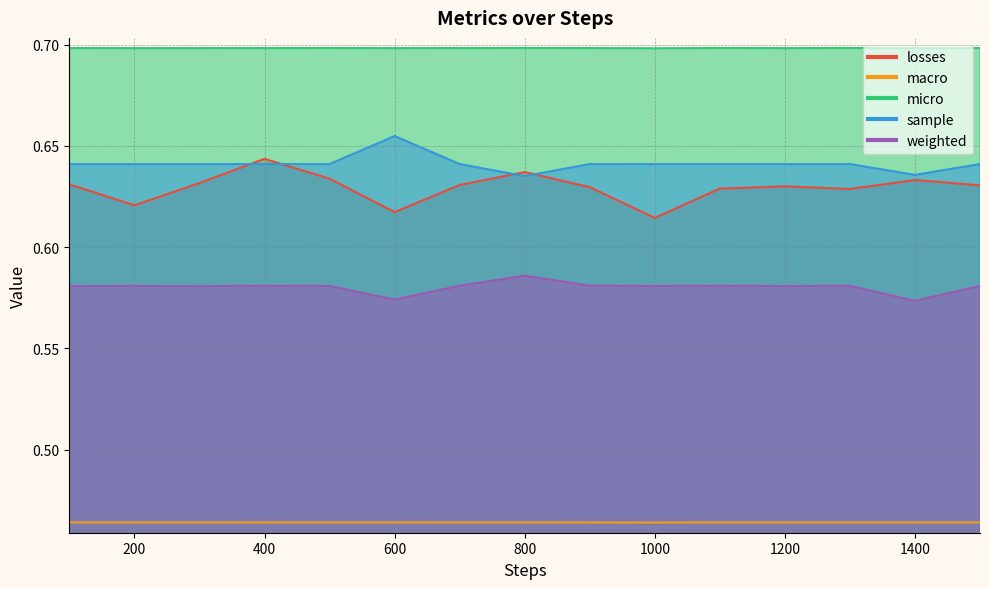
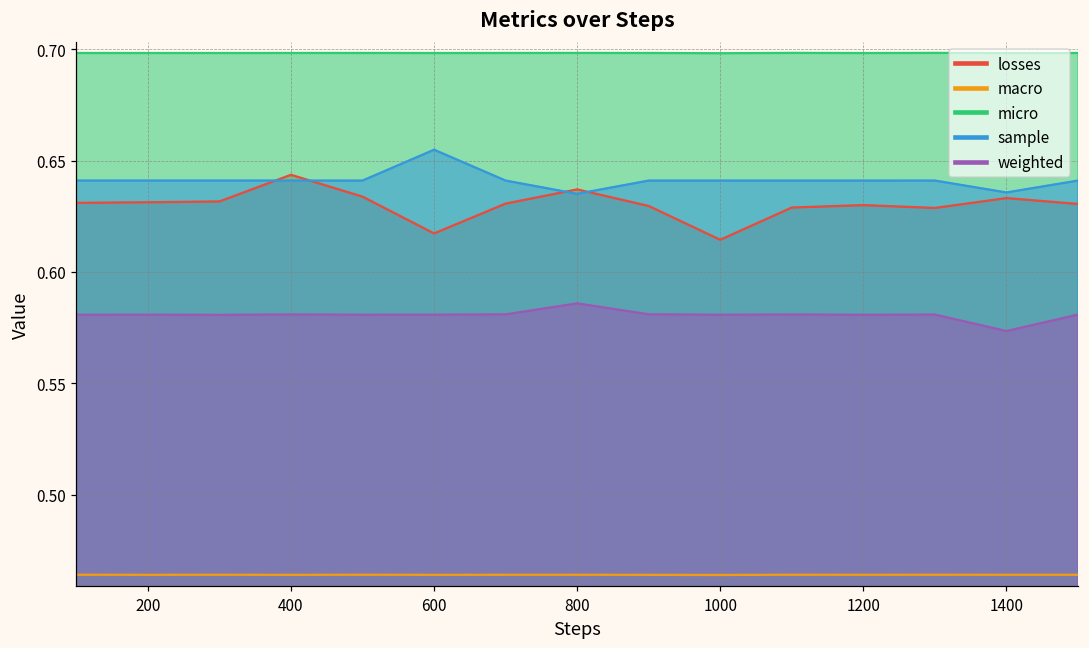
losses, 200: 0.621 -> 0.631
weighted, 600: 0.574 -> 0.581
